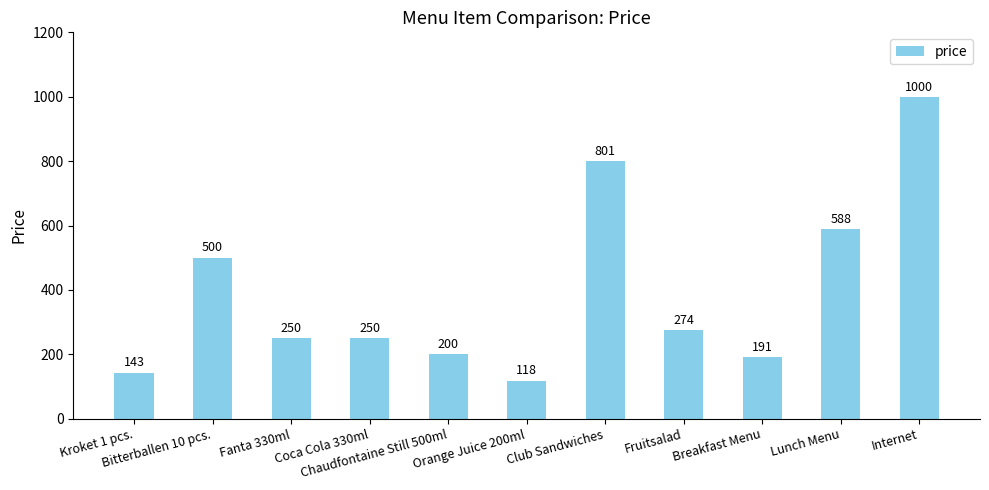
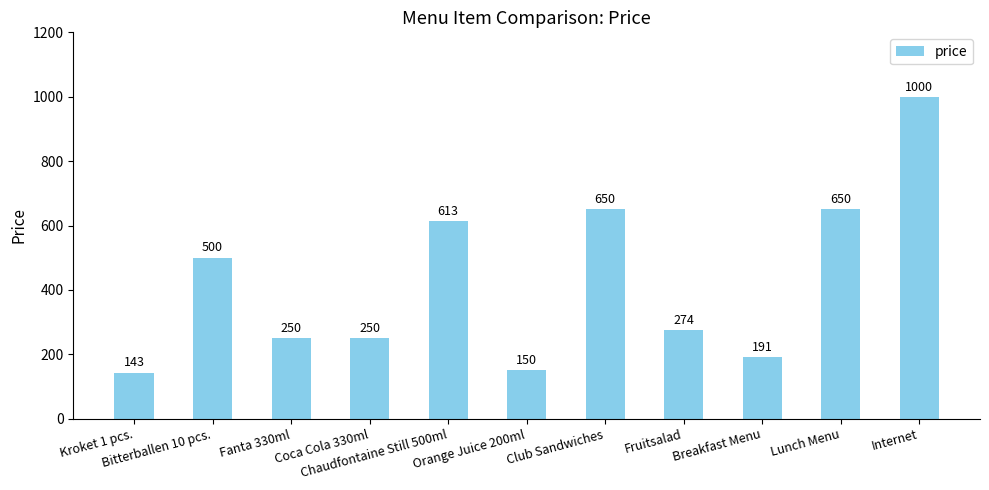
Chaudfontaine Still 500ml: 200 -> 613
Orange Juice 200ml: 118 -> 150
Club Sandwiches: 801 -> 650
Lunch Menu: 588 -> 650
